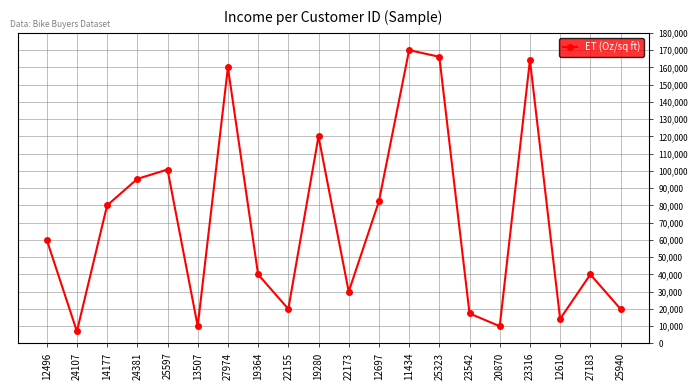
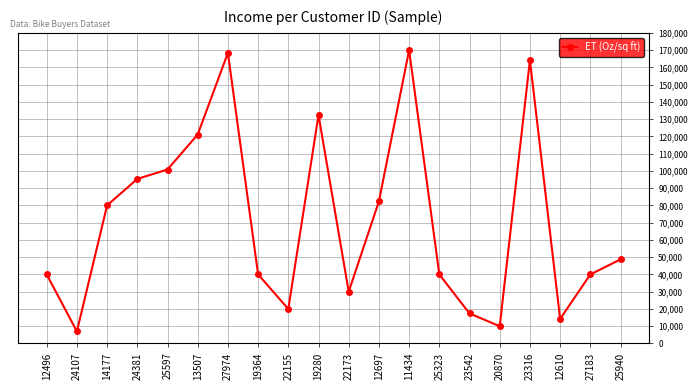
12496: 60,000 -> 40,000
13507: 10,000 -> 121,000
27974: 160,000 -> 168,000
19280: 120,000 -> 132,000
25323: 166,000 -> 40,000
25940: 20,000 -> 49,000
